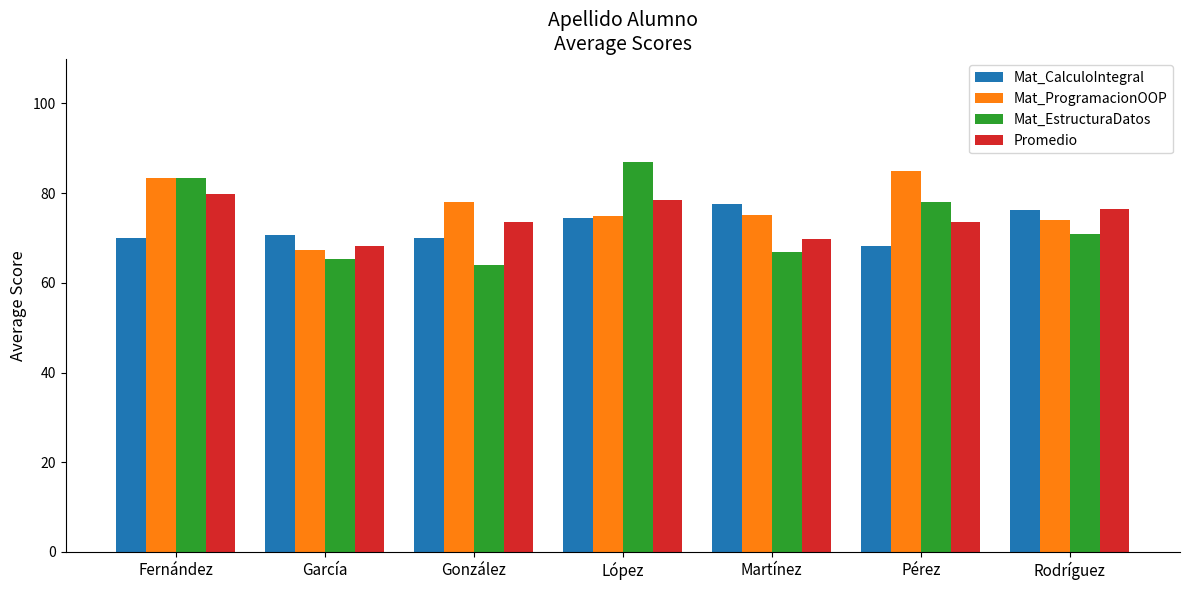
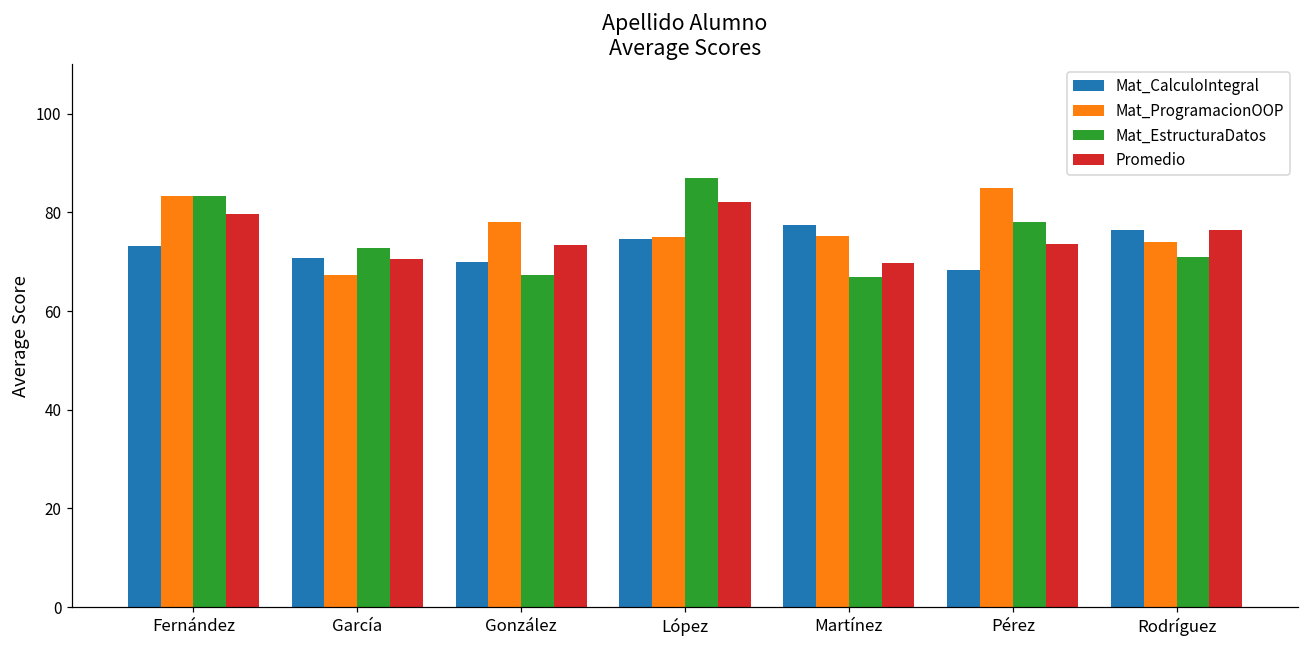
Mat_CalculoIntegral, Fernández: 70 -> 73
Mat_EstructuraDatos, García: 65 -> 73
Promedio, García: 68 -> 71
Mat_EstructuraDatos, González: 64 -> 67
Promedio, López: 79 -> 82
